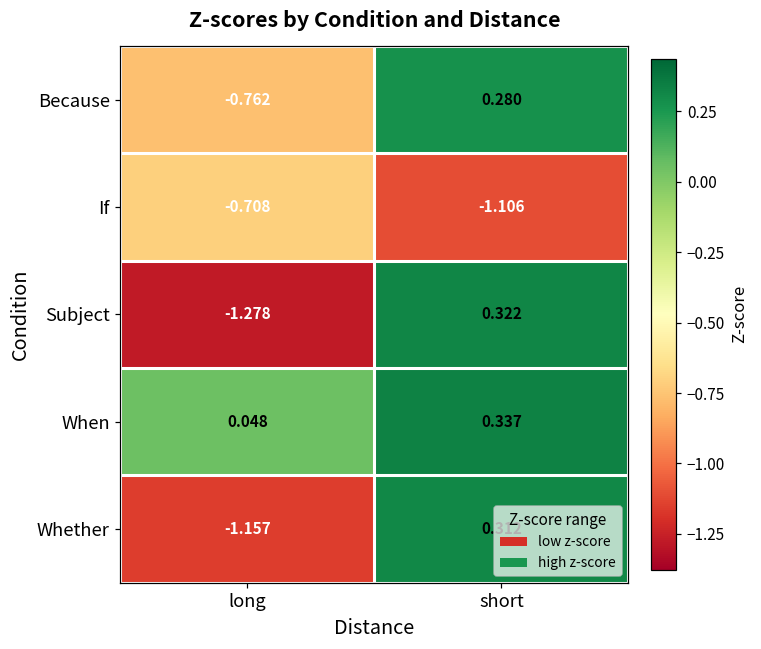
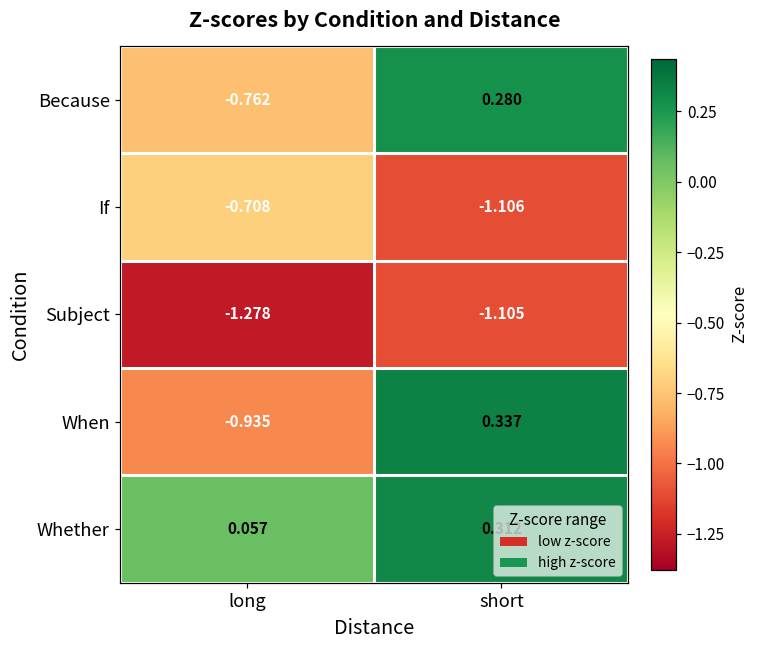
Subject, short: 0.322 -> -1.105
When, long: 0.048 -> -0.935
Whether, long: -1.157 -> 0.057
